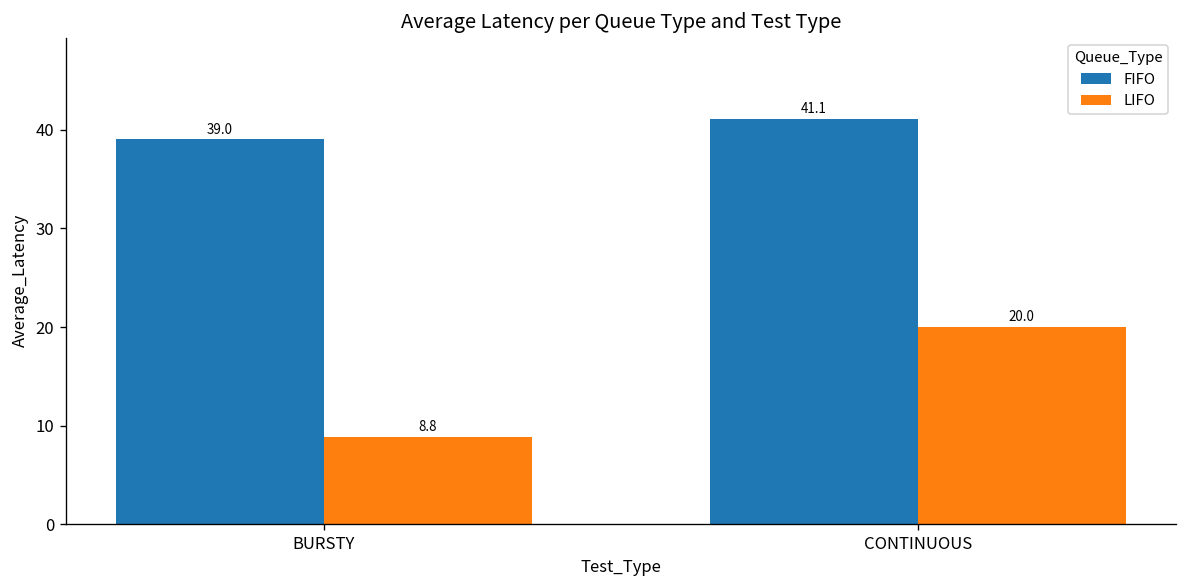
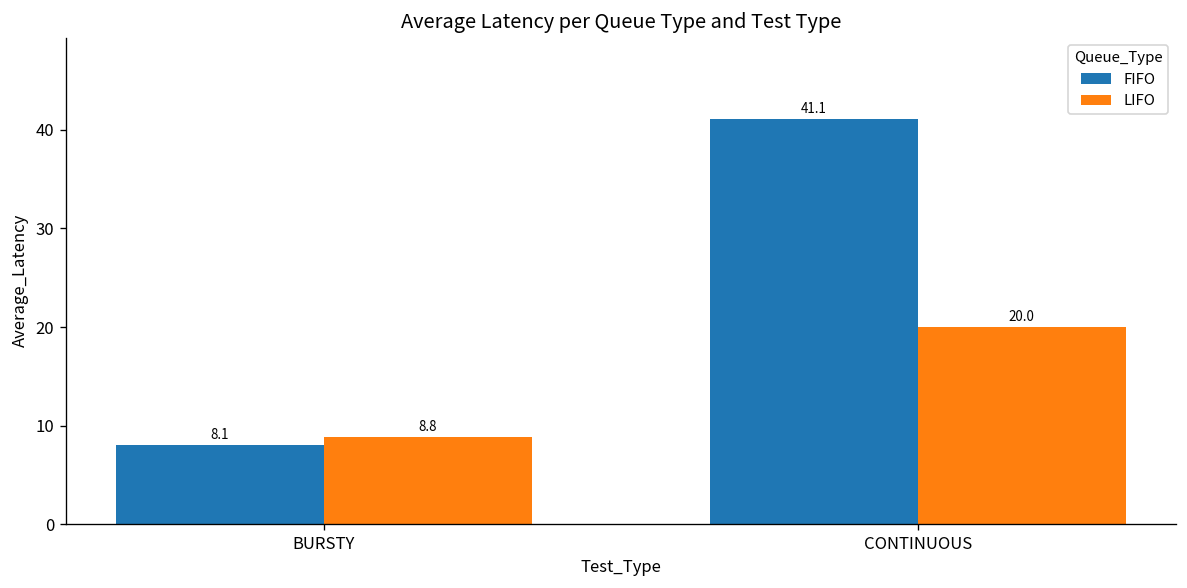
FIFO, BURSTY: 39.0 -> 8.1
